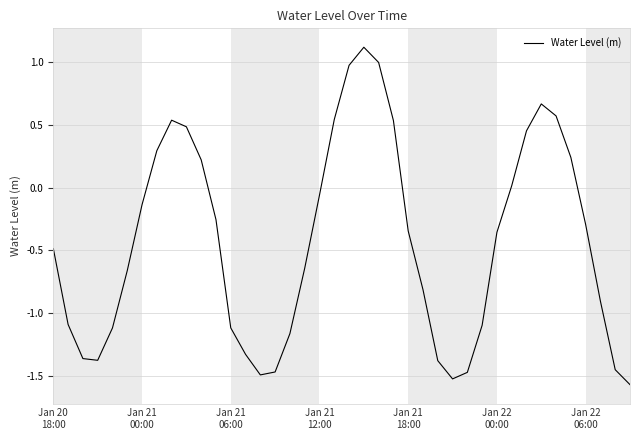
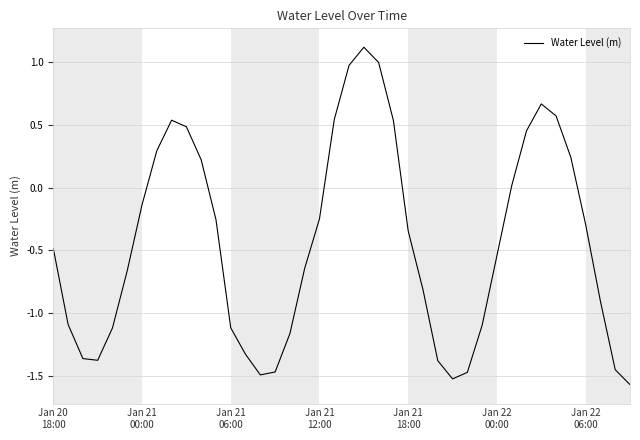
Jan 21 12:00: -0.06 -> -0.25
Jan 22 00:00: -0.36 -> -0.54
